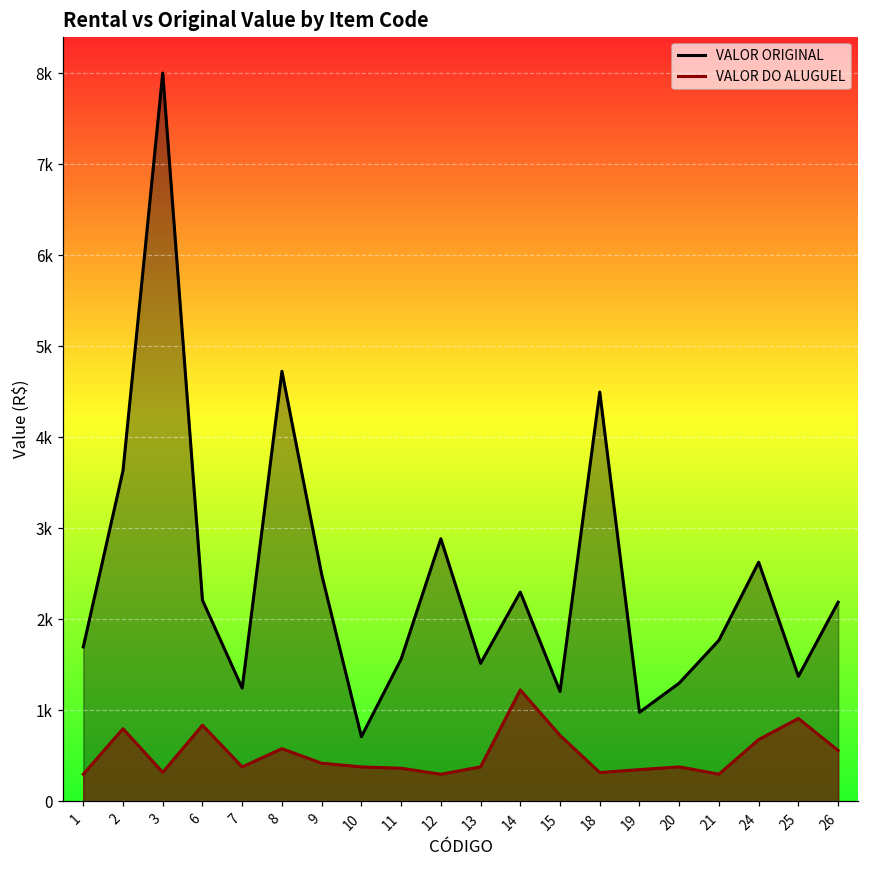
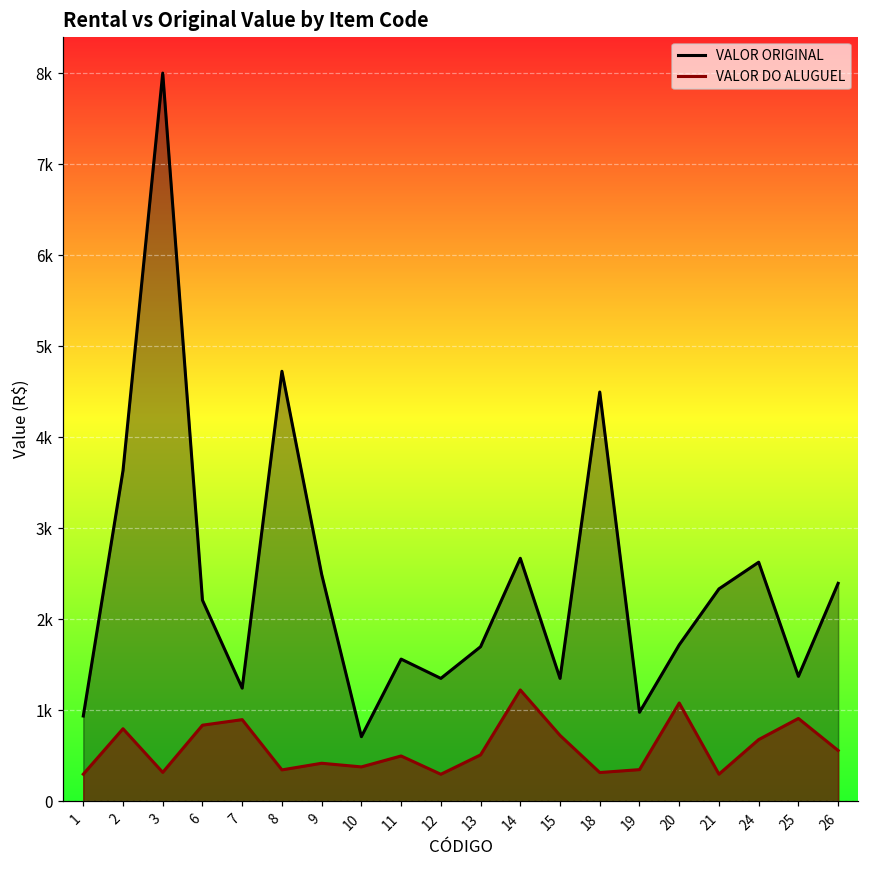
VALOR ORIGINAL, 1: 1700 -> 900
VALOR DO ALUGUEL, 7: 400 -> 900
VALOR DO ALUGUEL, 8: 600 -> 300
VALOR DO ALUGUEL, 11: 400 -> 500
VALOR ORIGINAL, 12: 2900 -> 1400
VALOR ORIGINAL, 13: 1500 -> 1700
VALOR DO ALUGUEL, 13: 400 -> 500
VALOR ORIGINAL, 14: 2300 -> 2700
VALOR ORIGINAL, 15: 1200 -> 1400
VALOR ORIGINAL, 20: 1300 -> 1700
VALOR DO ALUGUEL, 20: 400 -> 1100
VALOR ORIGINAL, 21: 1800 -> 2300
VALOR ORIGINAL, 26: 2200 -> 2400
